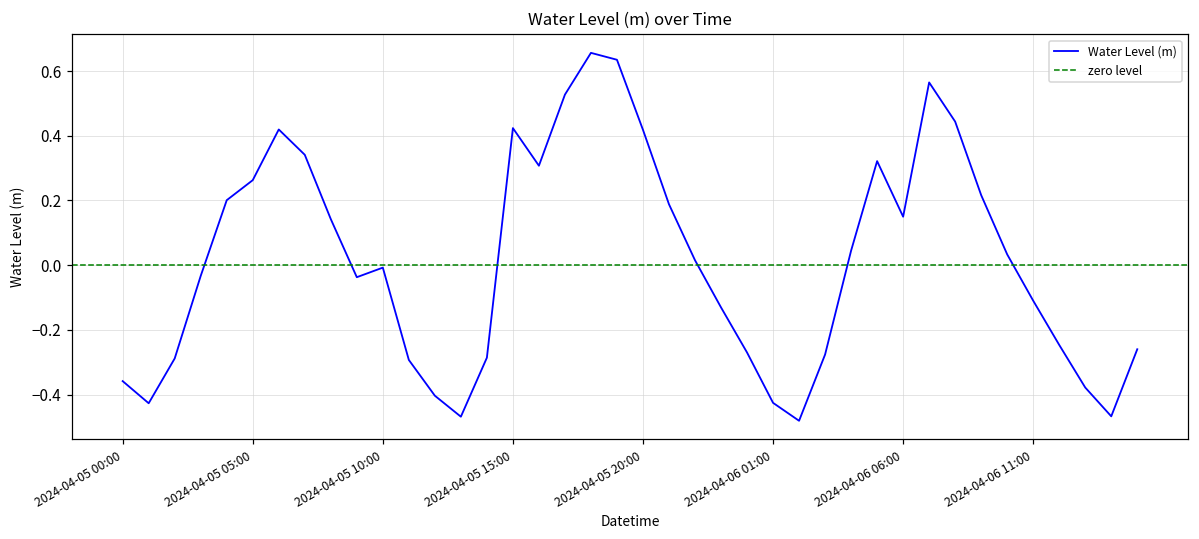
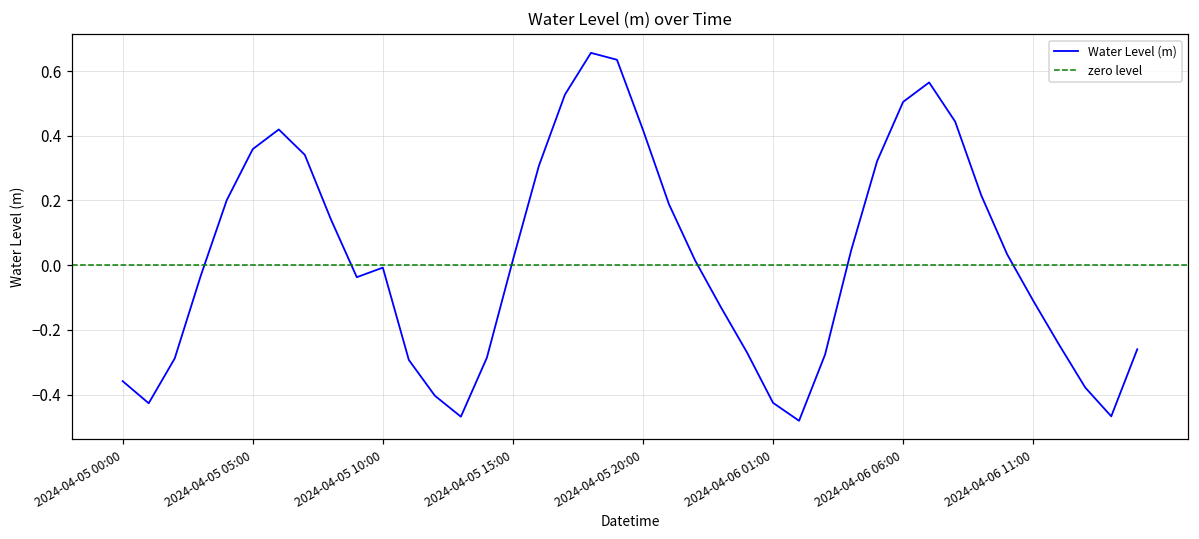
2024-04-05 05:00: 0.26 -> 0.36
2024-04-05 15:00: 0.42 -> 0.02
2024-04-06 06:00: 0.15 -> 0.50
